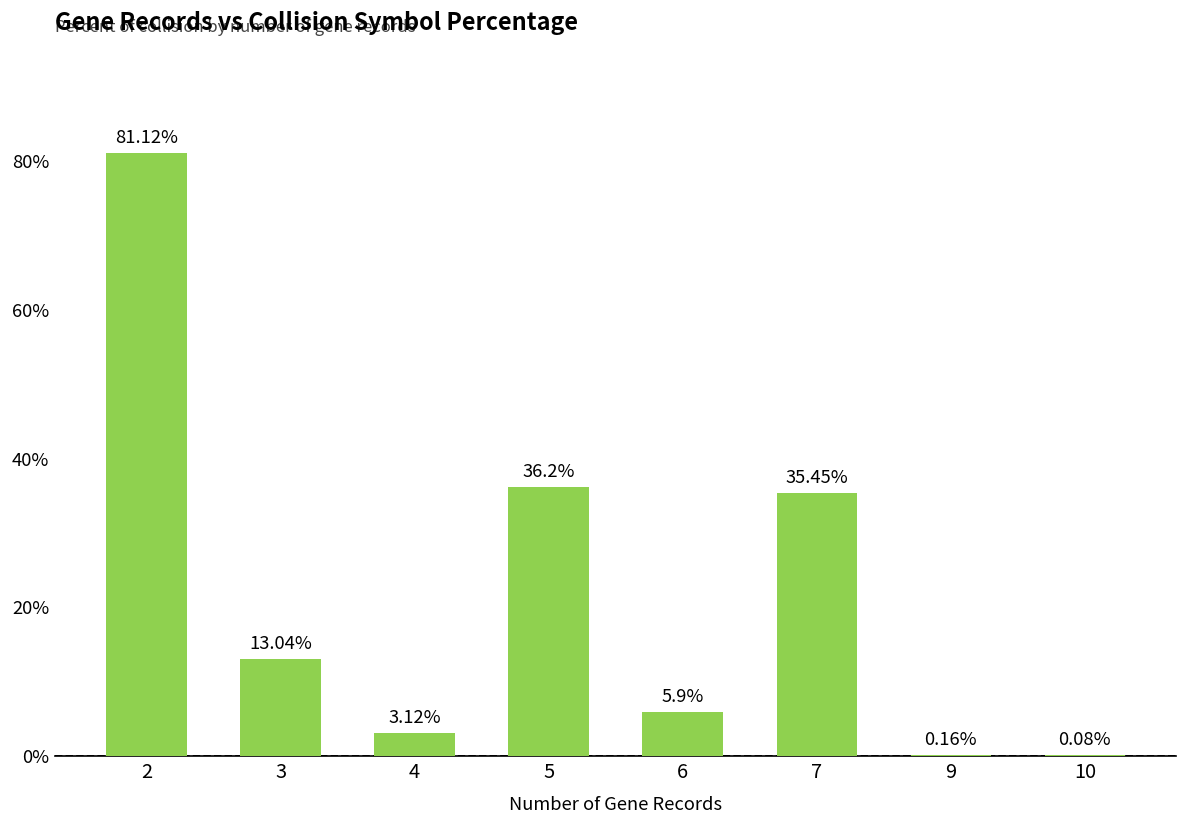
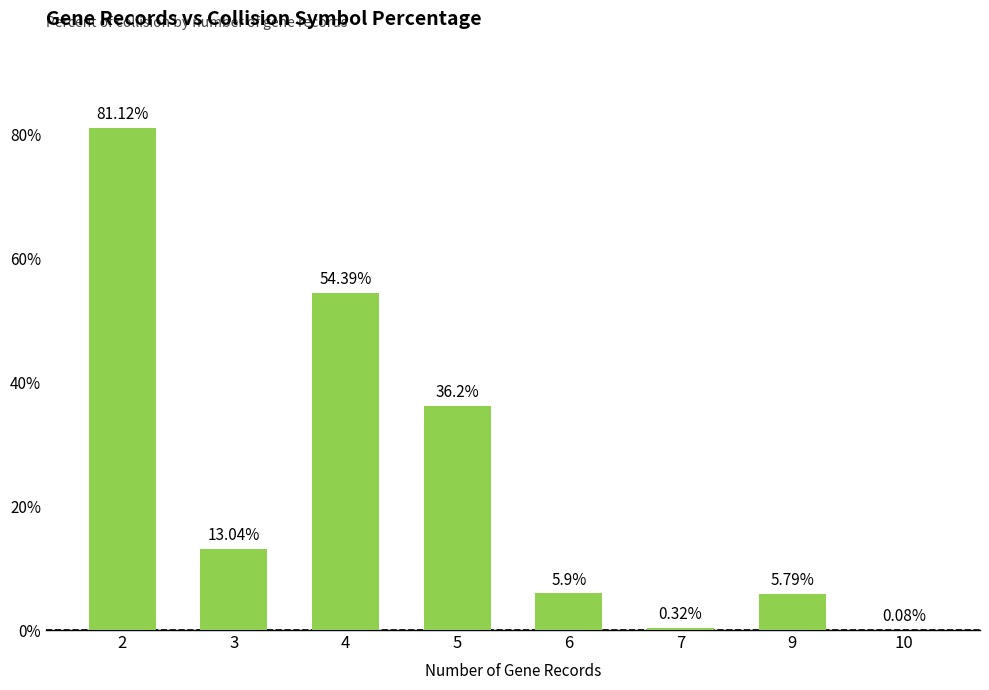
4: 3.12% -> 54.39%
7: 35.45% -> 0.32%
9: 0.16% -> 5.79%
